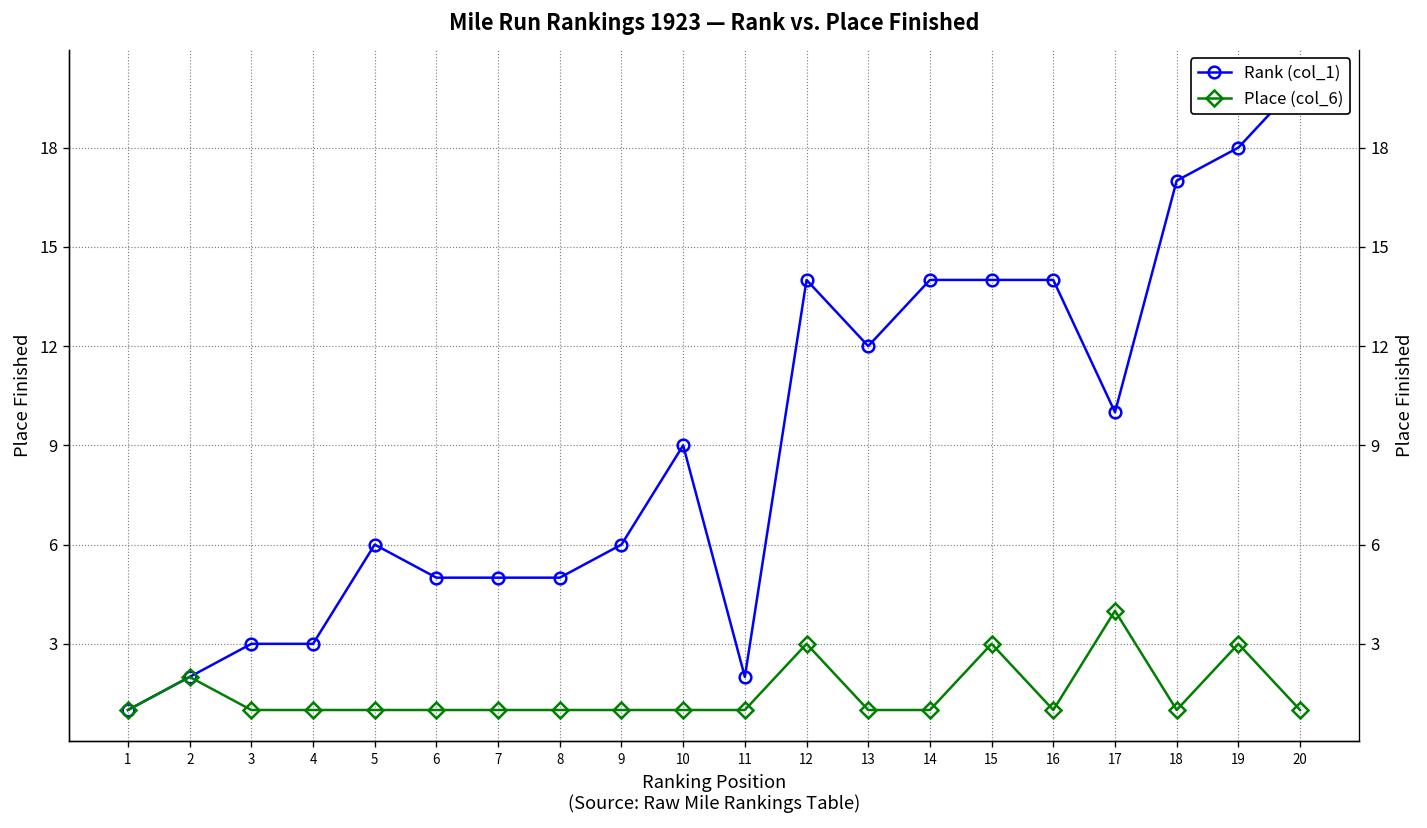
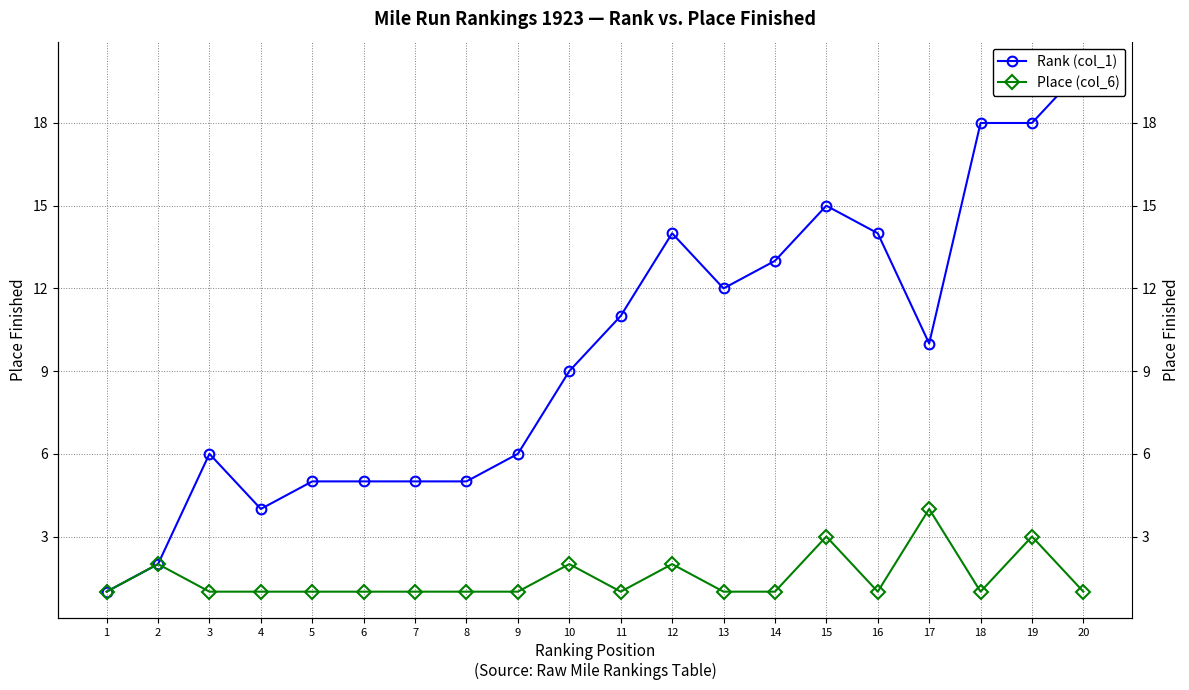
Rank (col_1), 3: 3 -> 6
Rank (col_1), 4: 3 -> 4
Rank (col_1), 5: 6 -> 5
Place (col_6), 10: 1 -> 2
Rank (col_1), 11: 2 -> 11
Place (col_6), 12: 3 -> 2
Rank (col_1), 14: 14 -> 13
Rank (col_1), 15: 14 -> 15
Rank (col_1), 18: 17 -> 18
